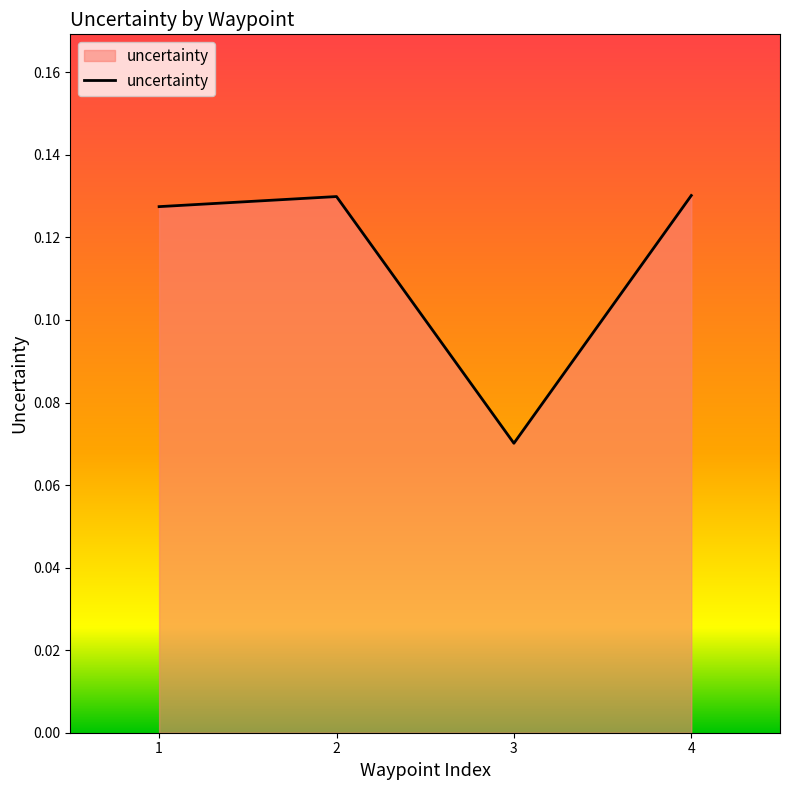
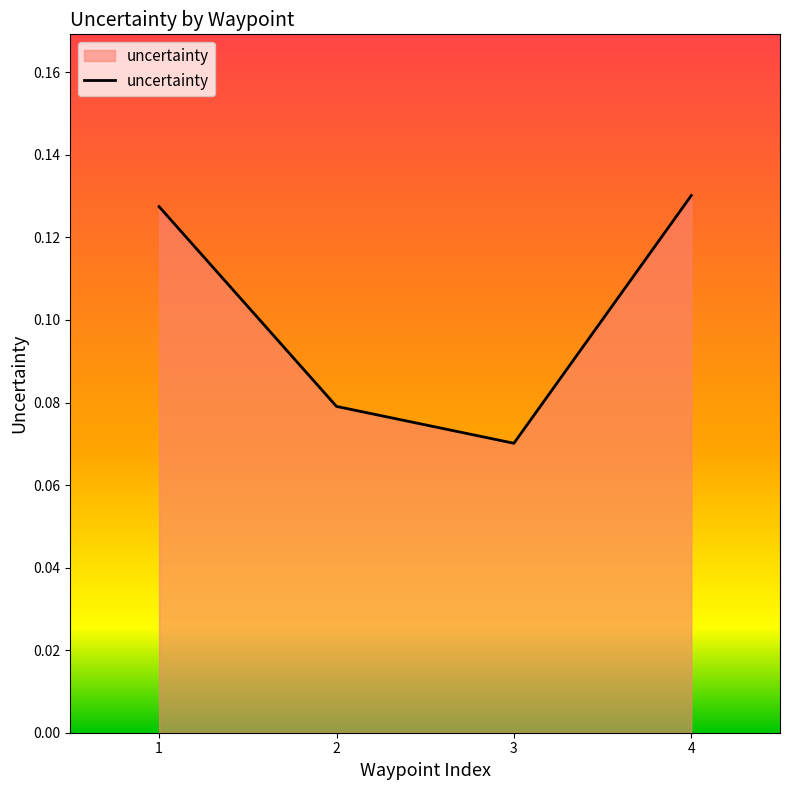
2: 0.130 -> 0.079
